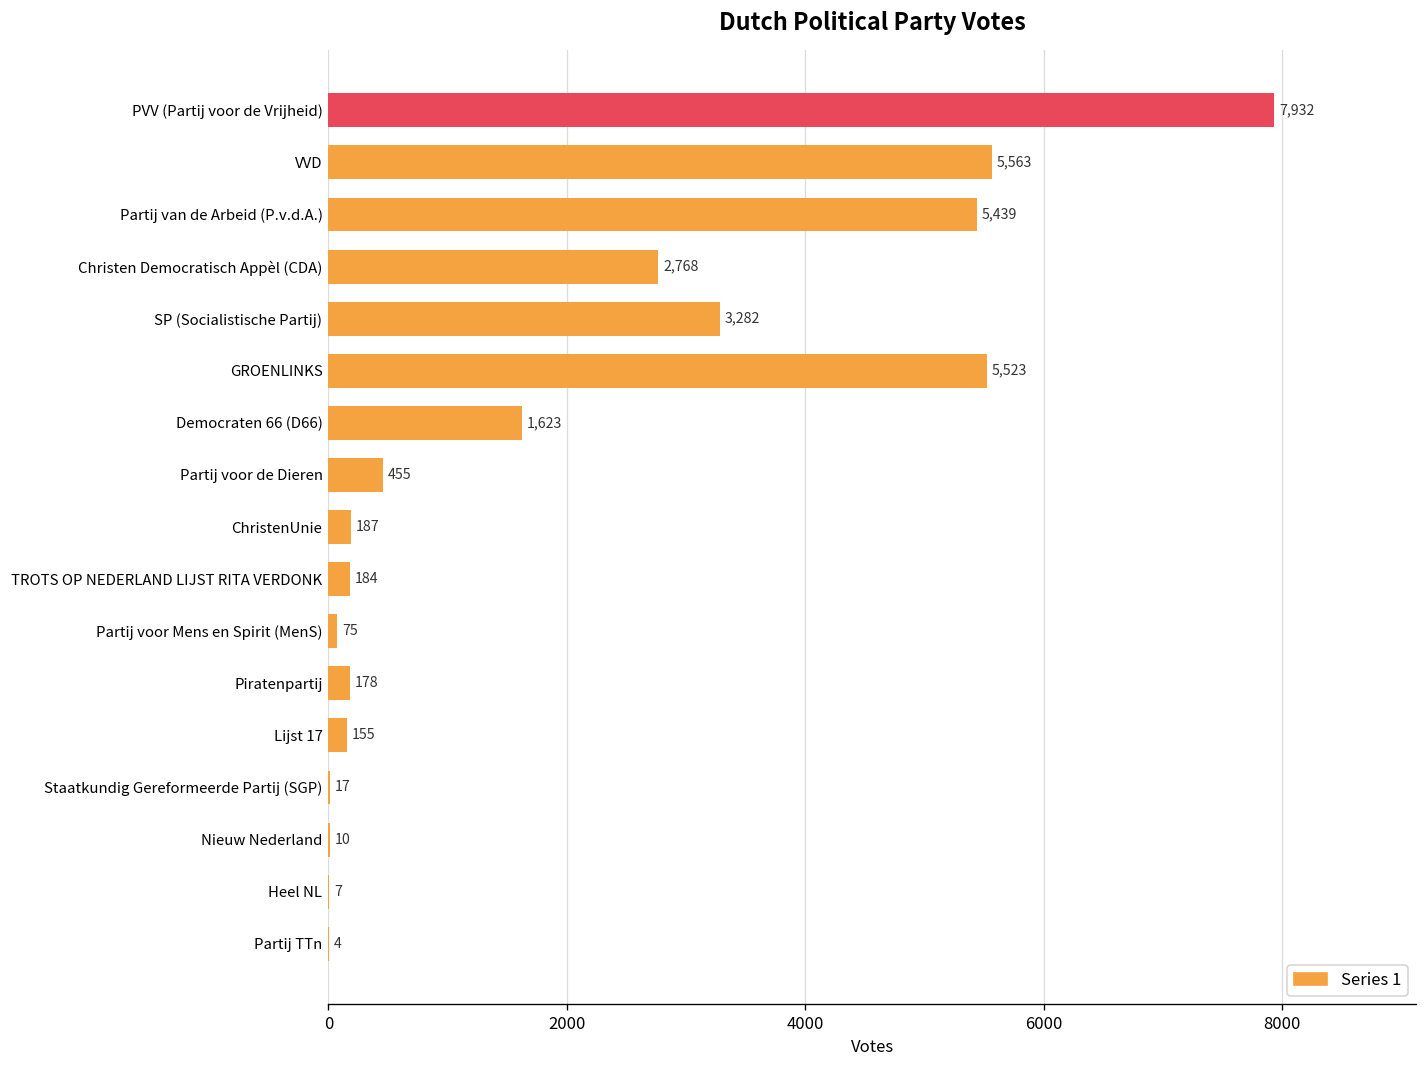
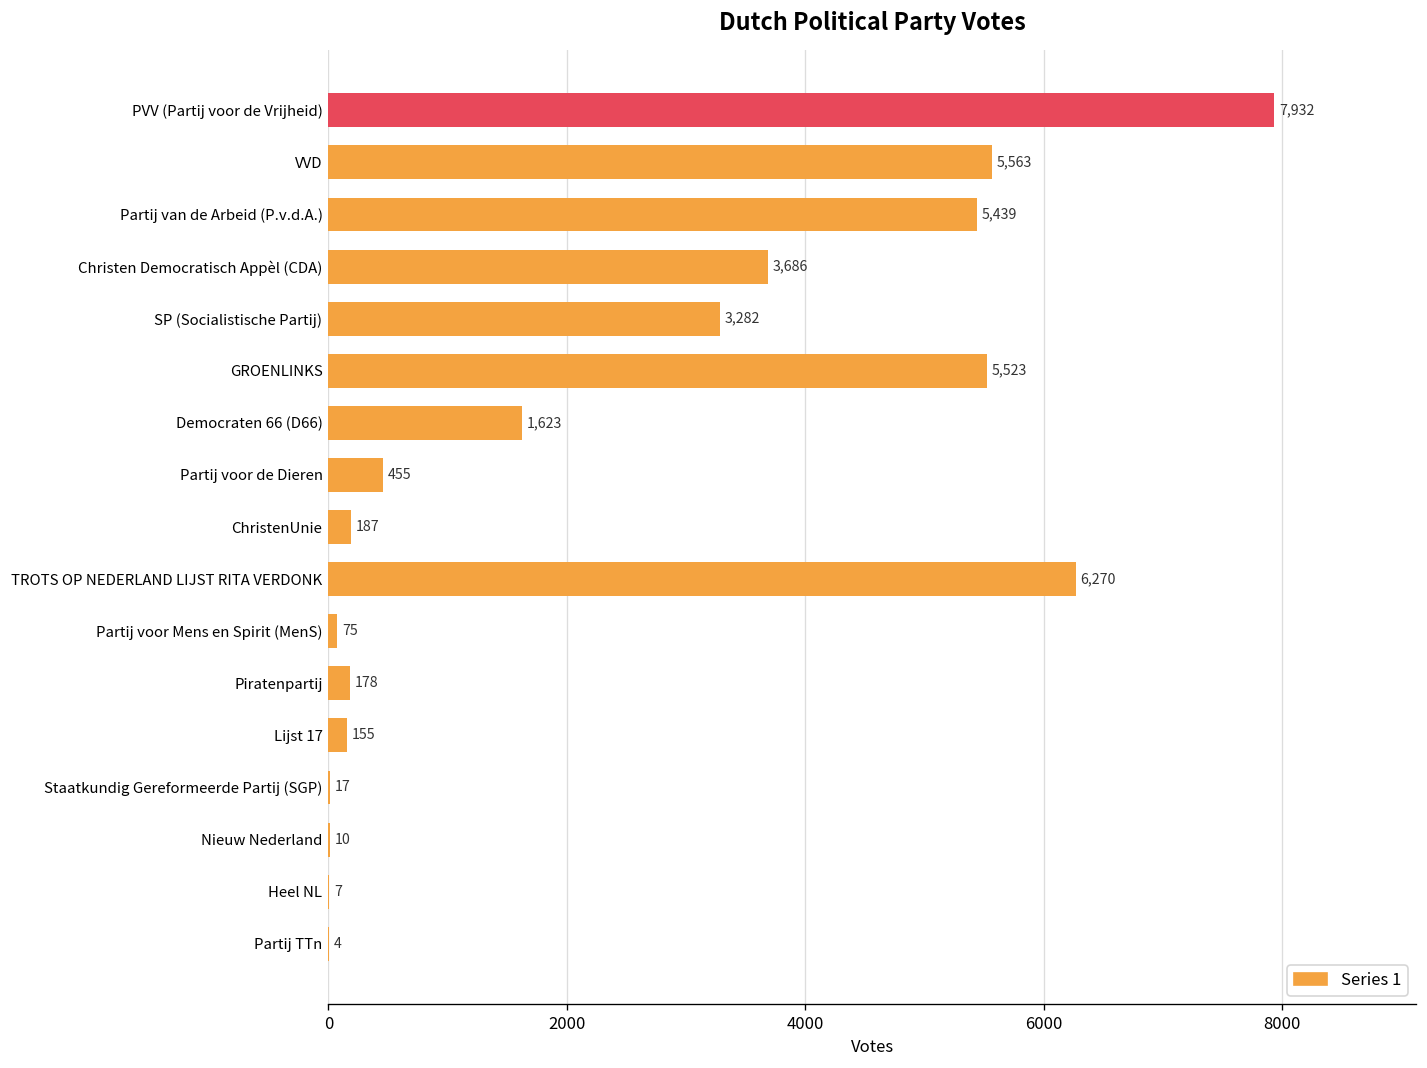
Christen Democratisch Appèl (CDA): 2,768 -> 3,686
TROTS OP NEDERLAND LIJST RITA VERDONK: 184 -> 6,270
